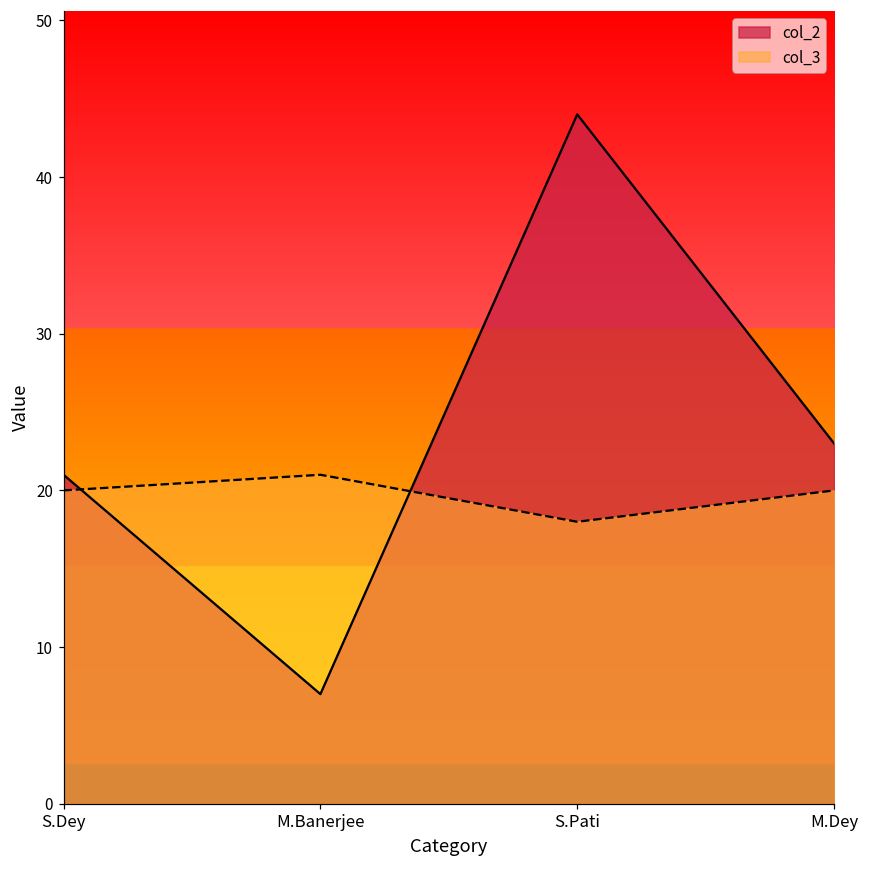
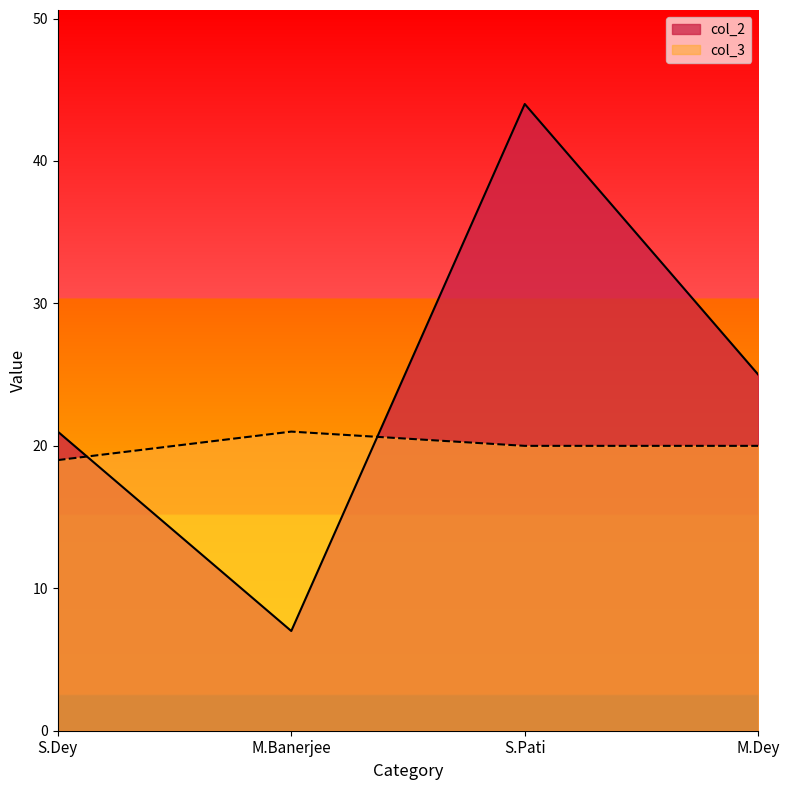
col_3, S.Dey: 20 -> 19
col_3, S.Pati: 18 -> 20
col_2, M.Dey: 23 -> 25
